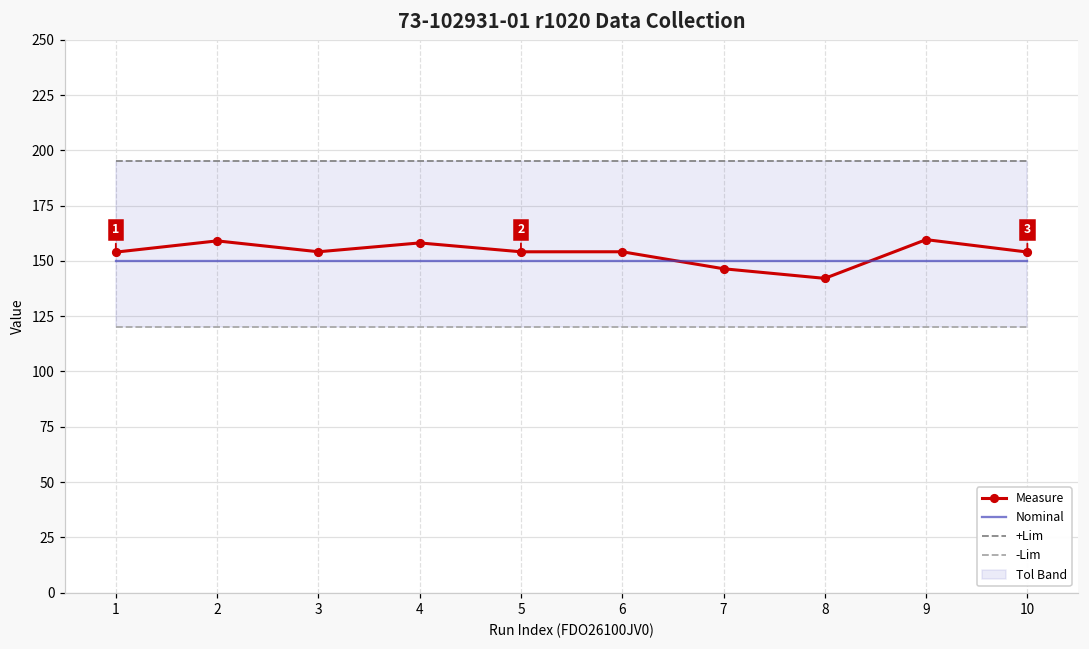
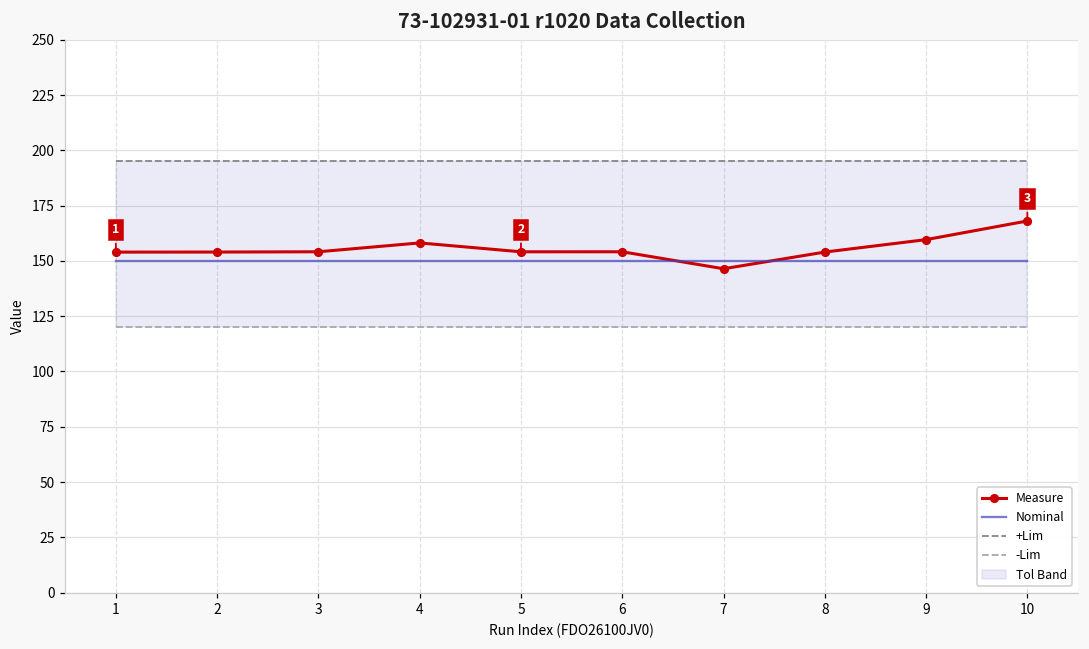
Measure, 2: 159 -> 154
Measure, 8: 142 -> 154
Measure, 10: 154 -> 168
